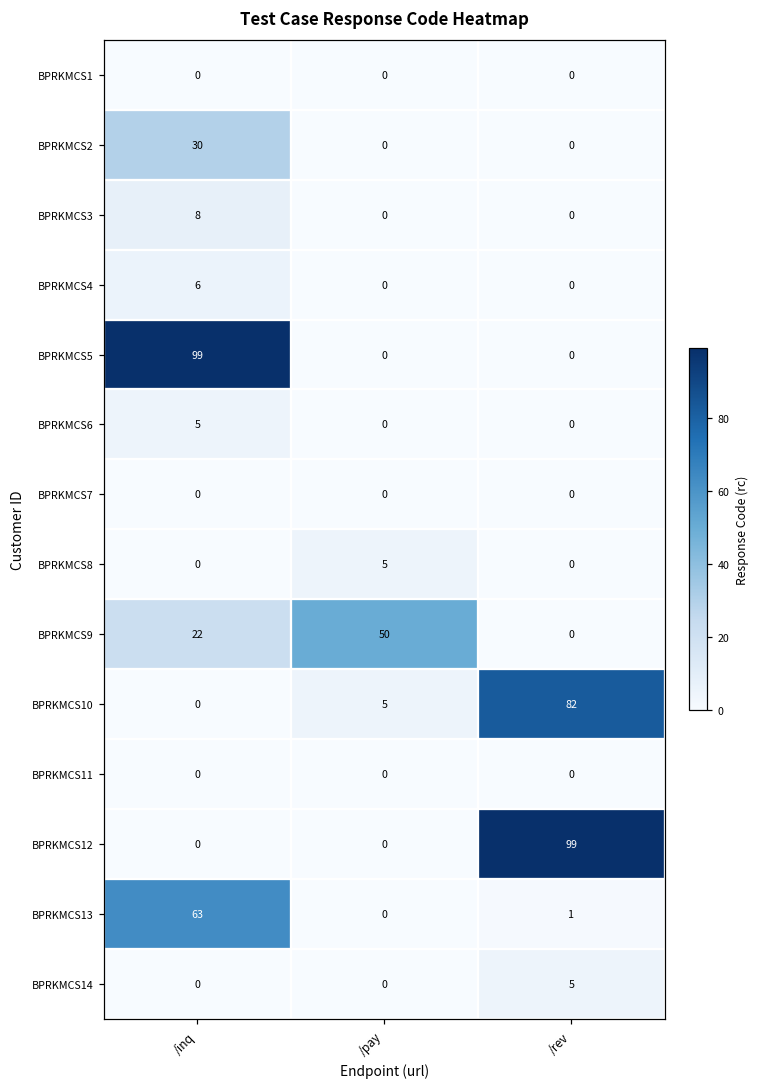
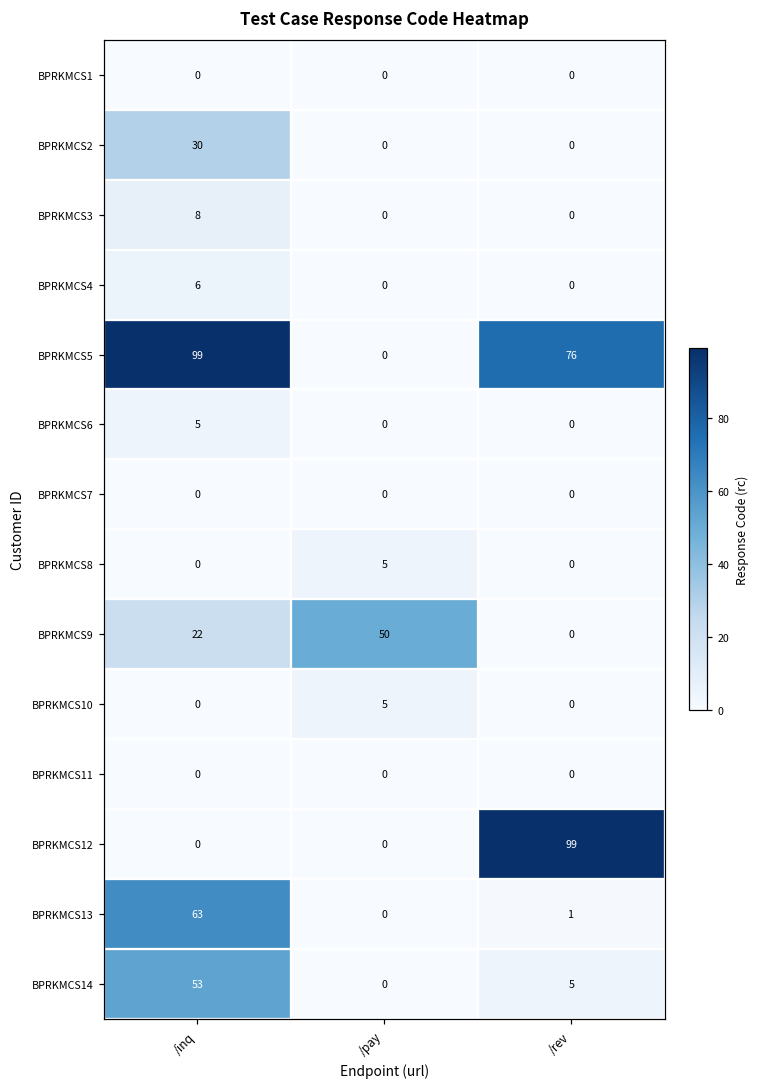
BPRKMCS5, /rev: 0 -> 76
BPRKMCS10, /rev: 82 -> 0
BPRKMCS14, /inq: 0 -> 53
